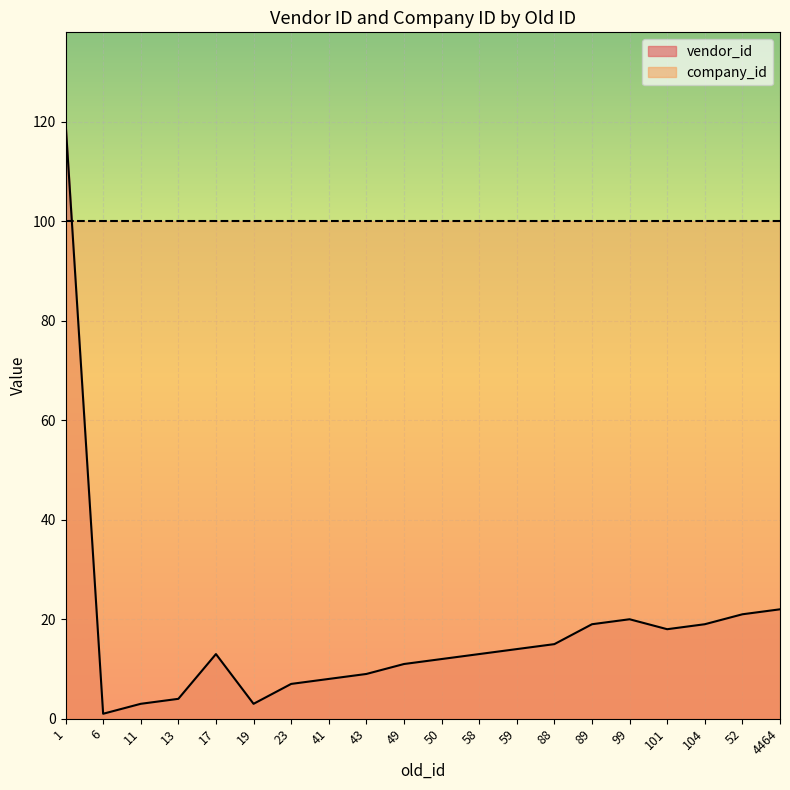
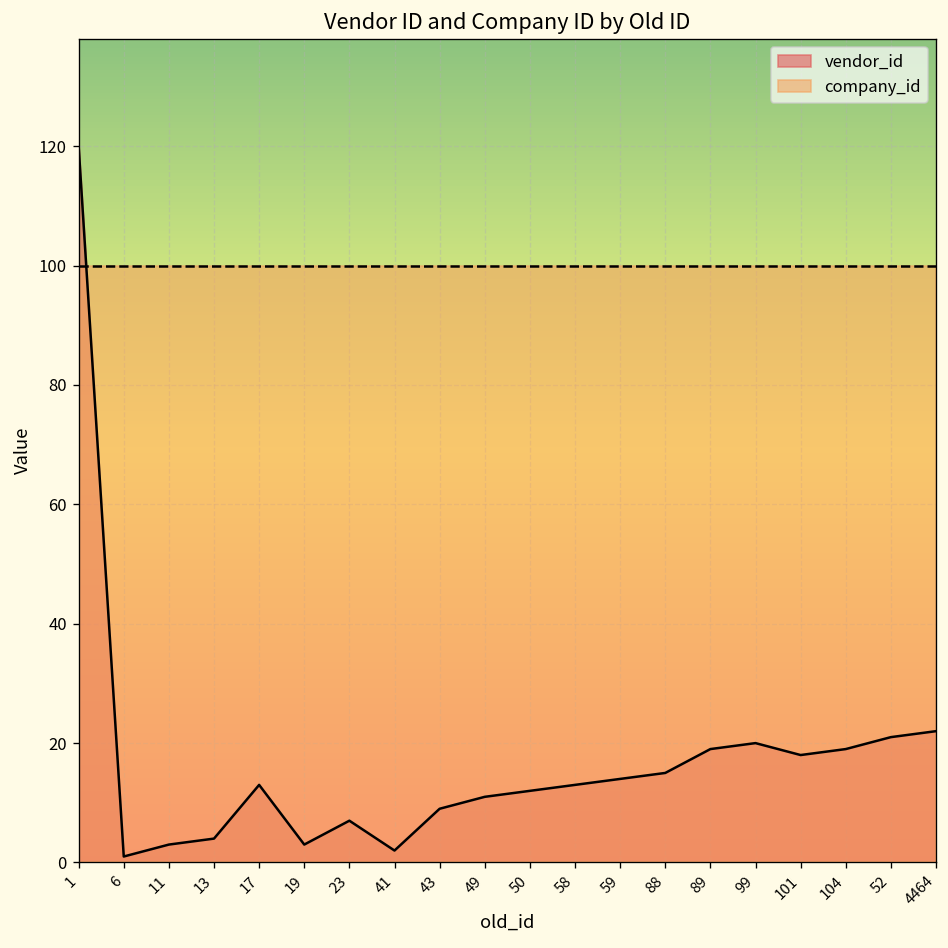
vendor_id, 41: 8 -> 2
